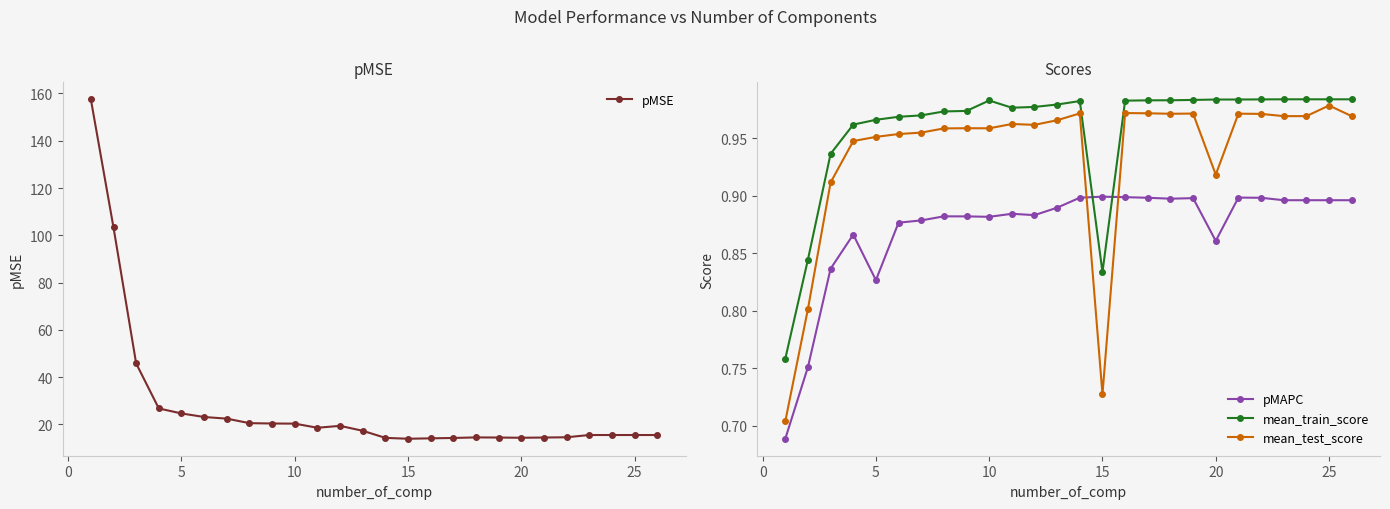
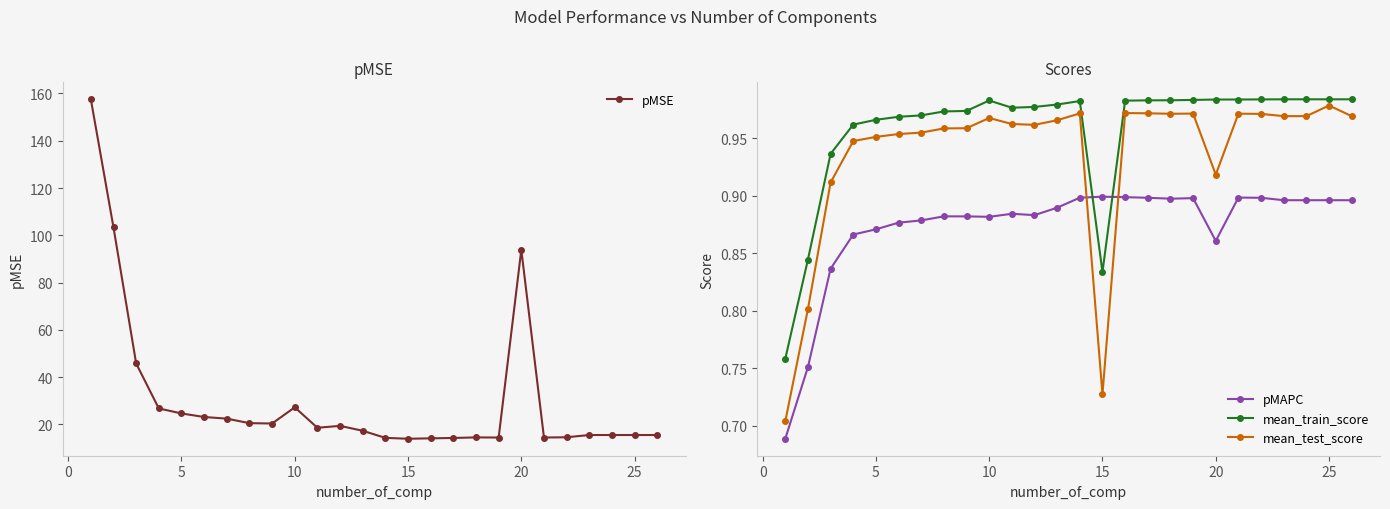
pMSE, 10: 20 -> 27
pMSE, 20: 14 -> 94
Scores, pMAPC, 5: 0.827 -> 0.871
Scores, mean_test_score, 10: 0.959 -> 0.968
